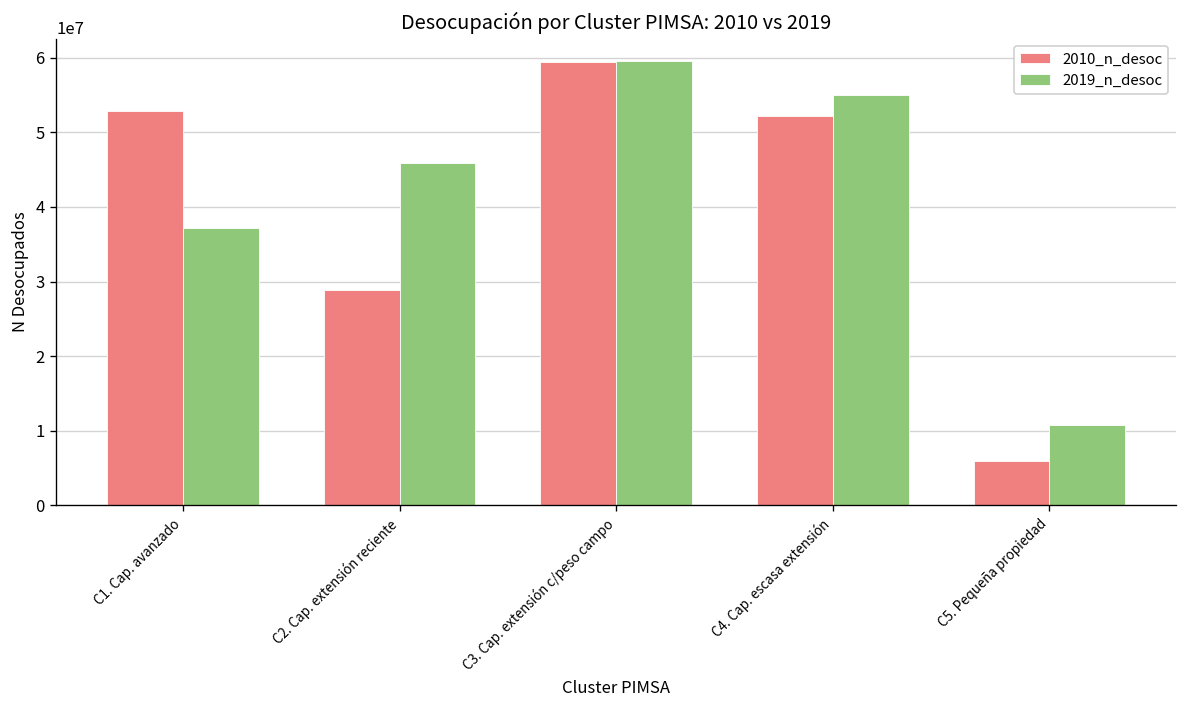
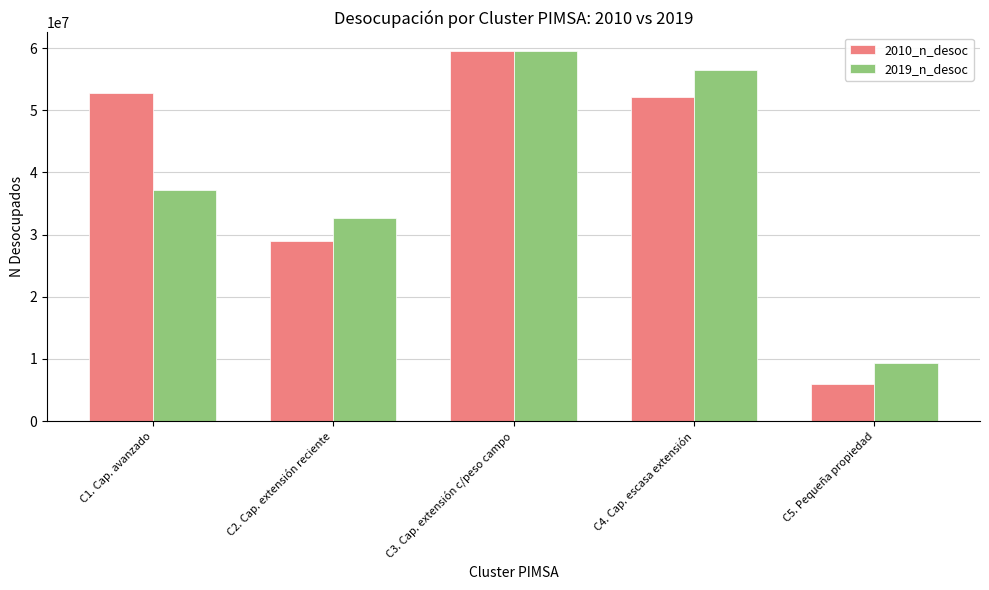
2019_n_desoc, C2. Cap. extensión reciente: 46000000 -> 33000000
2019_n_desoc, C4. Cap. escasa extensión: 55000000 -> 56000000
2019_n_desoc, C5. Pequeña propiedad: 11000000 -> 9000000
